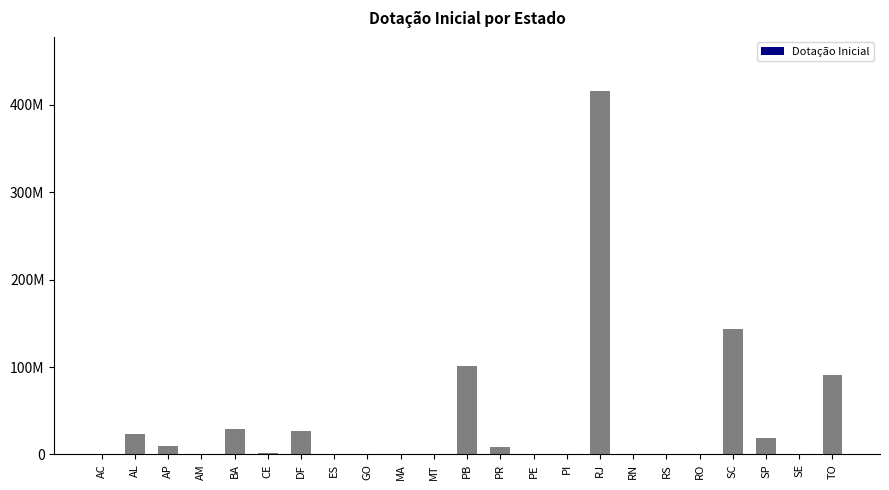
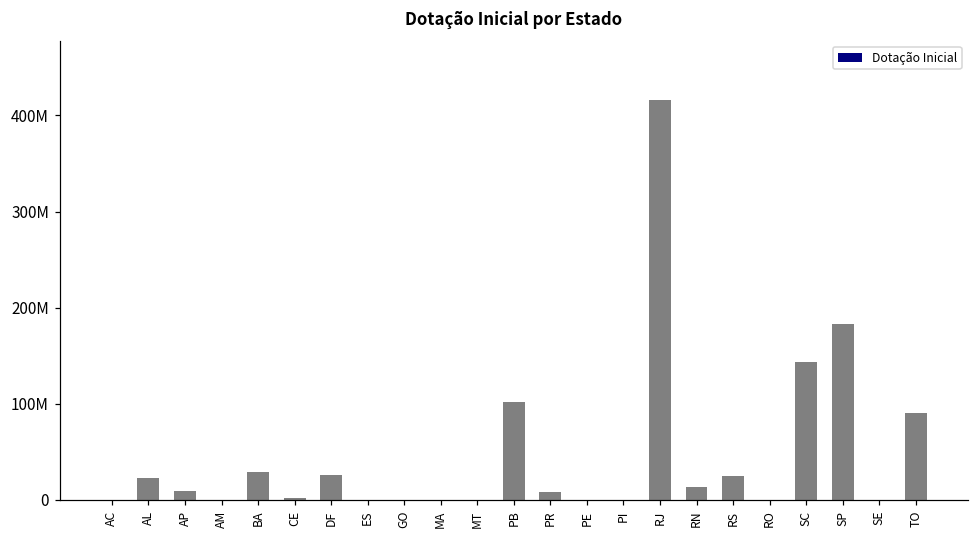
RN: 0 -> 10000000
RS: 0 -> 20000000
SP: 20000000 -> 180000000
